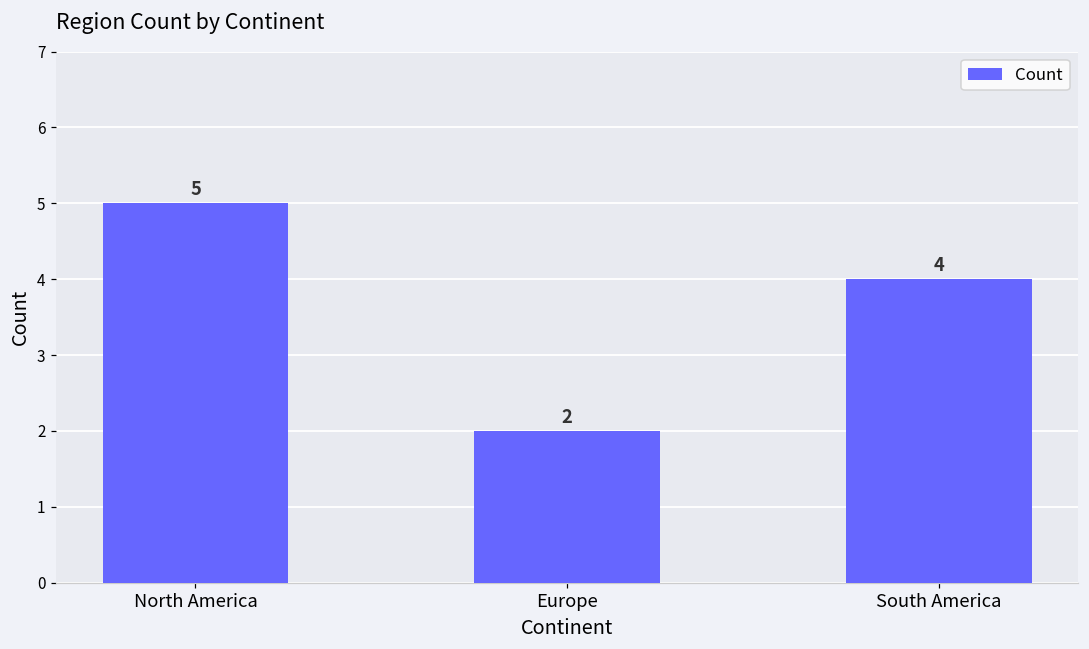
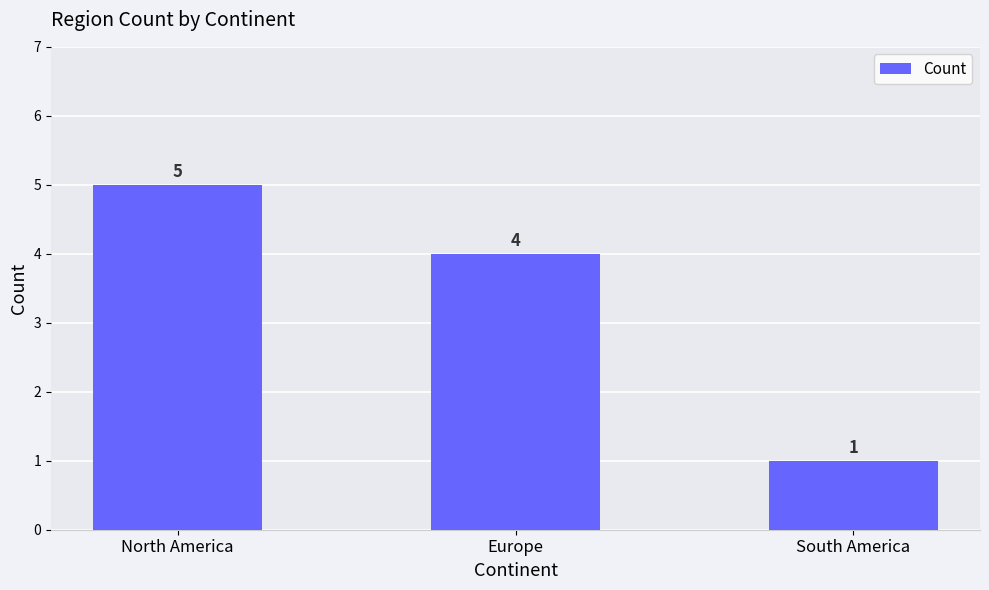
Europe: 2 -> 4
South America: 4 -> 1
